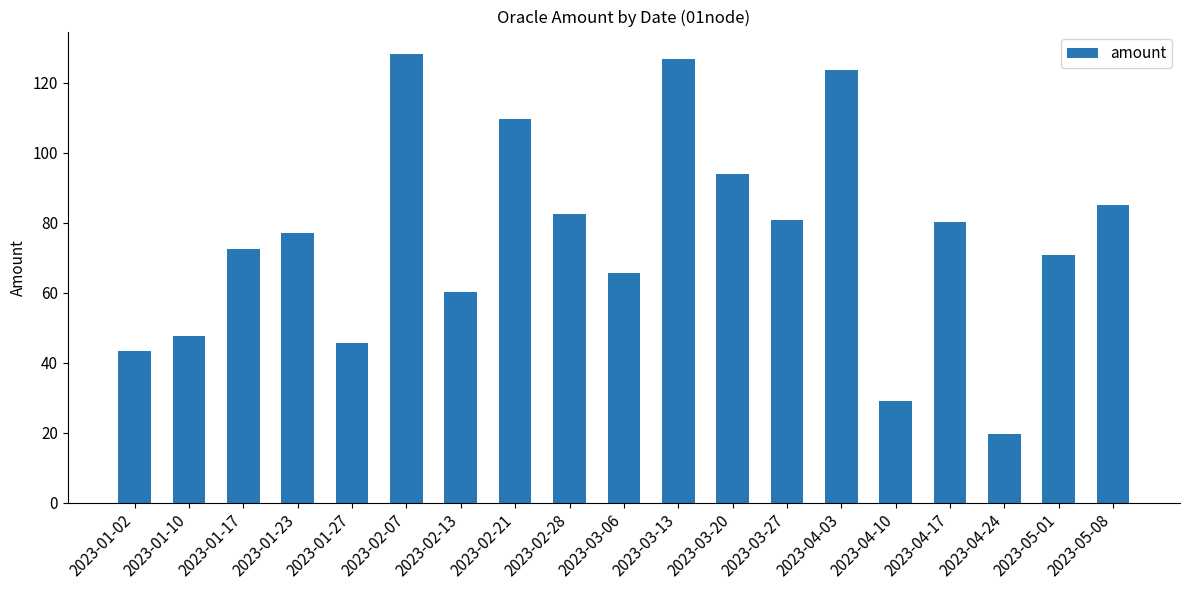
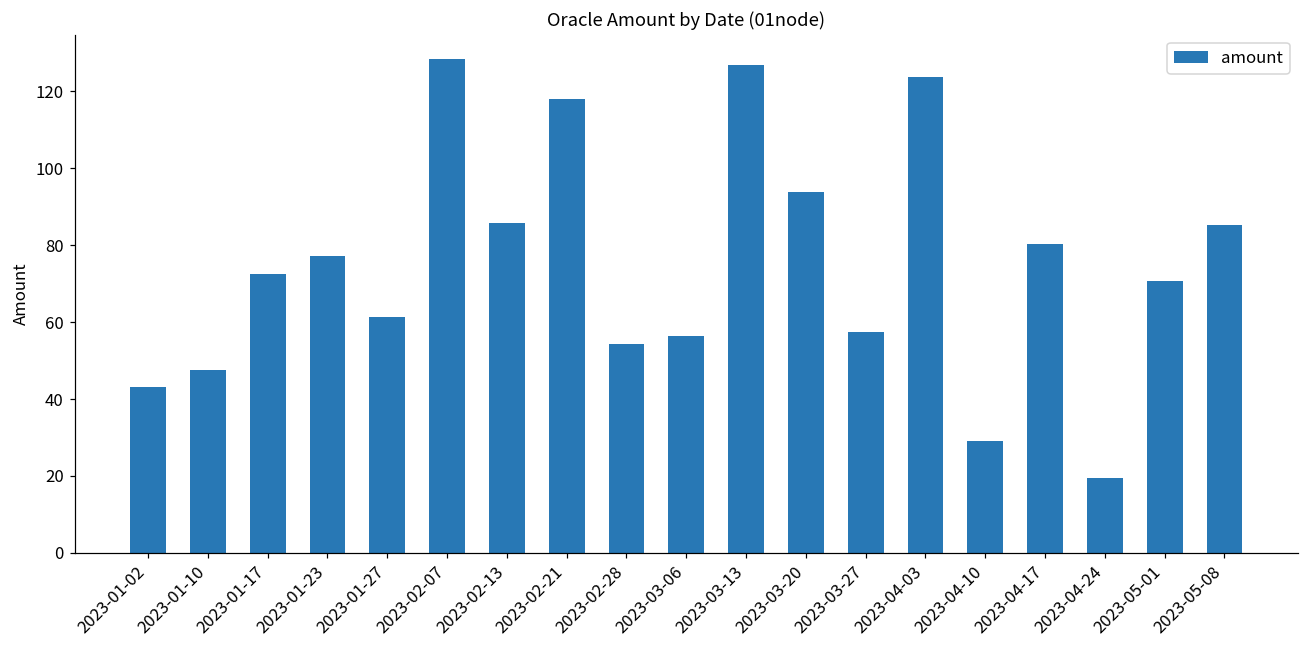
2023-01-27: 46 -> 61
2023-02-13: 60 -> 86
2023-02-21: 110 -> 118
2023-02-28: 83 -> 54
2023-03-06: 66 -> 56
2023-03-27: 81 -> 57
